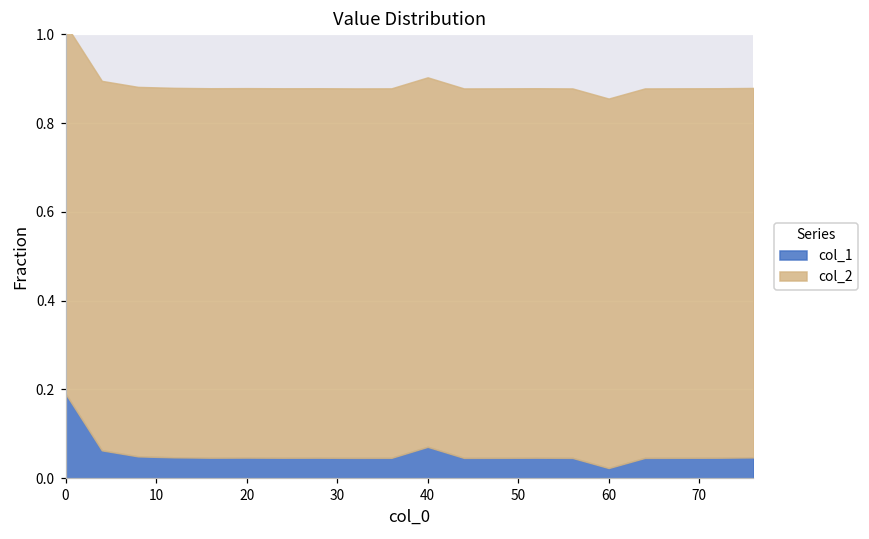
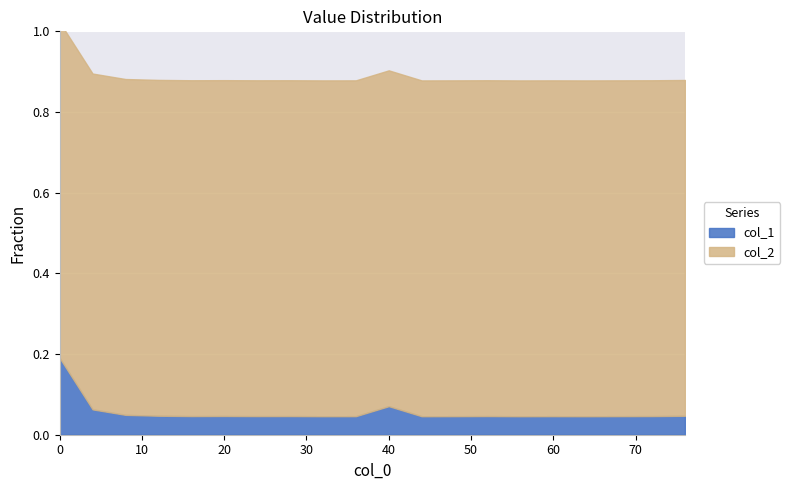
col_1, 60: 0.02 -> 0.05
